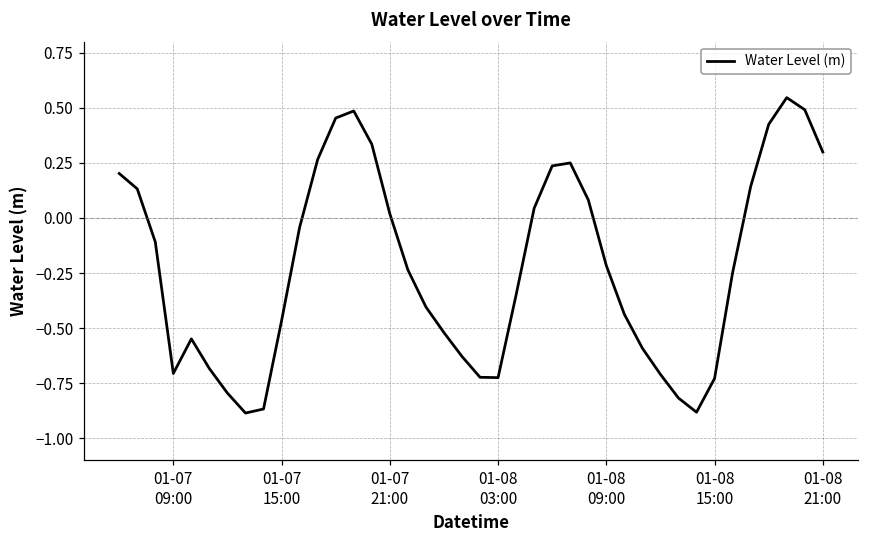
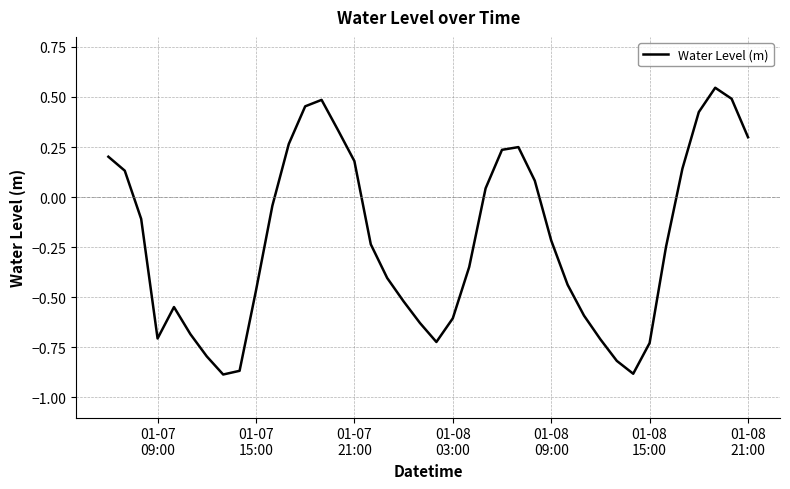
01-07 21:00: 0.02 -> 0.18
01-08 03:00: -0.72 -> -0.60
